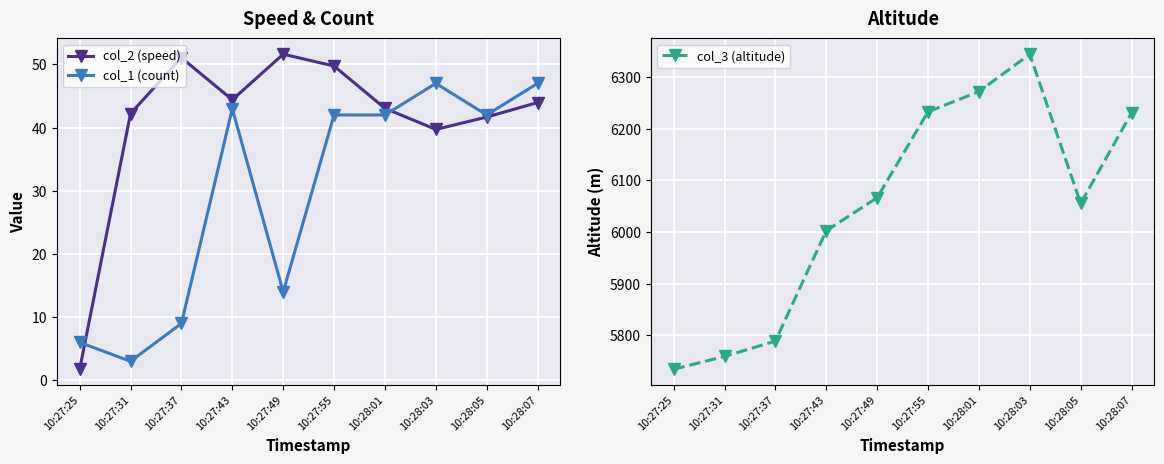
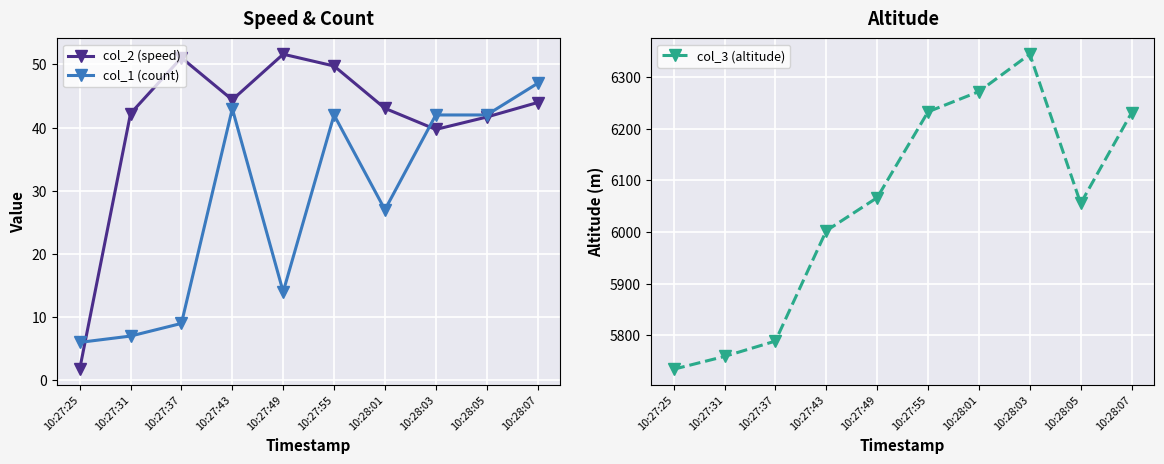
Speed & Count, col_1 (count), 10:27:31: 3 -> 7
Speed & Count, col_1 (count), 10:28:01: 42 -> 27
Speed & Count, col_1 (count), 10:28:03: 47 -> 42
